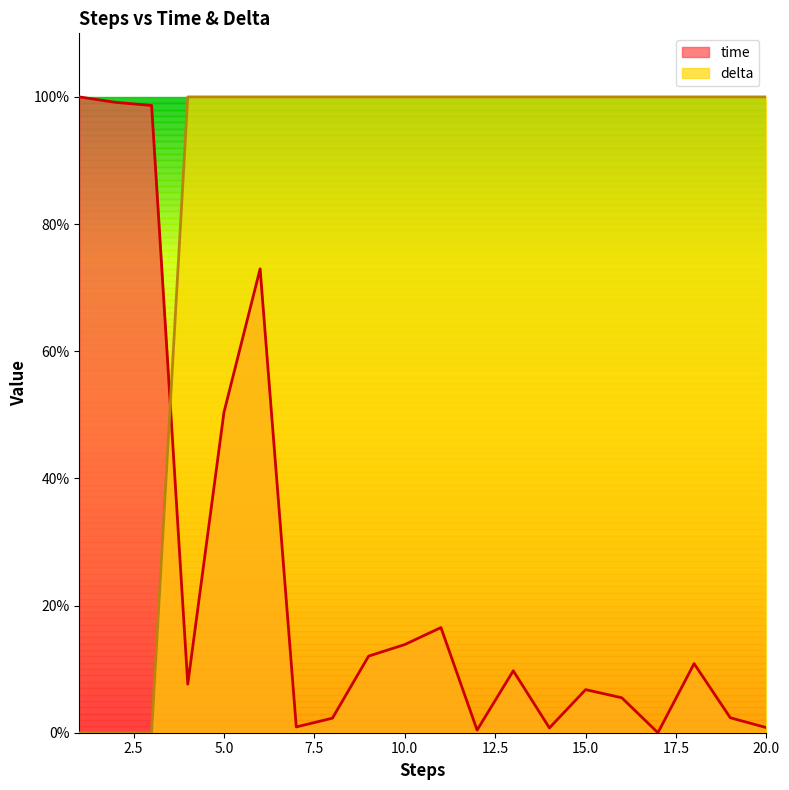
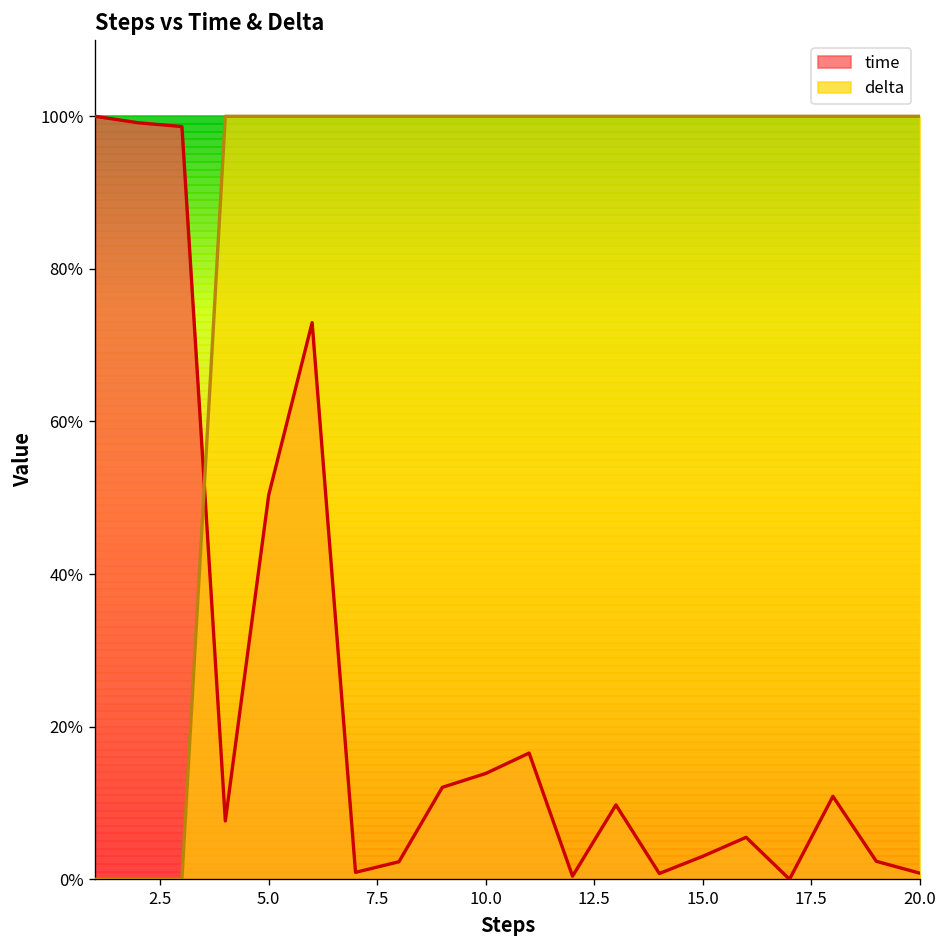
time, 15.0: 7% -> 3%
